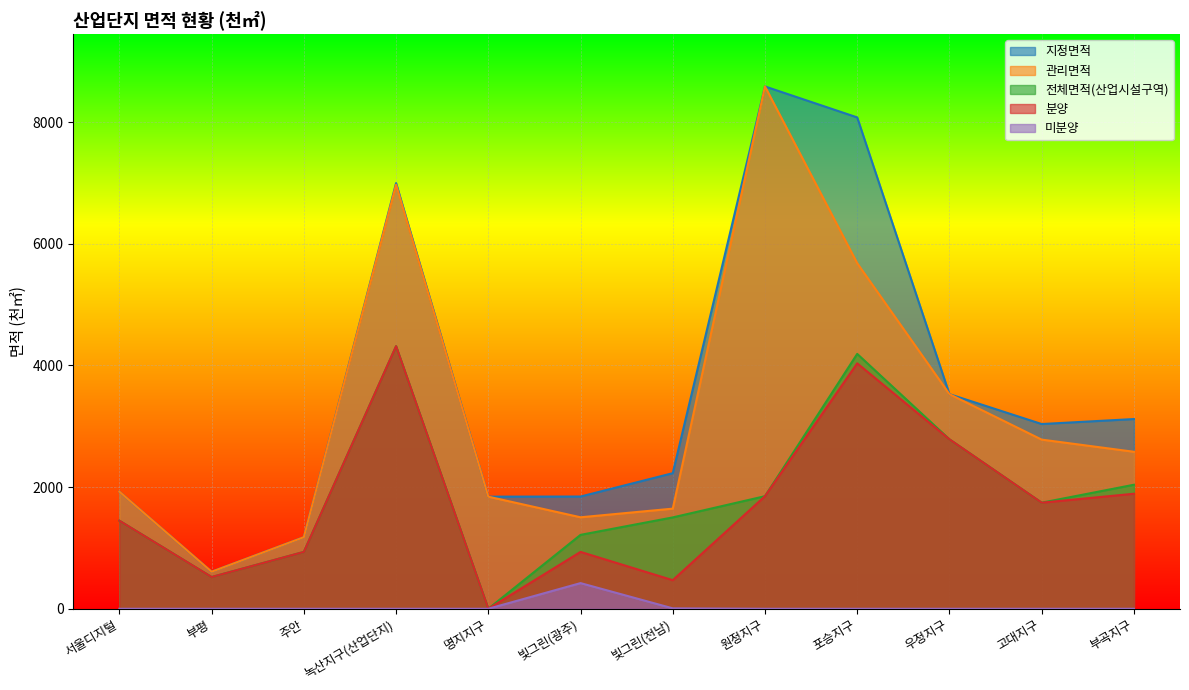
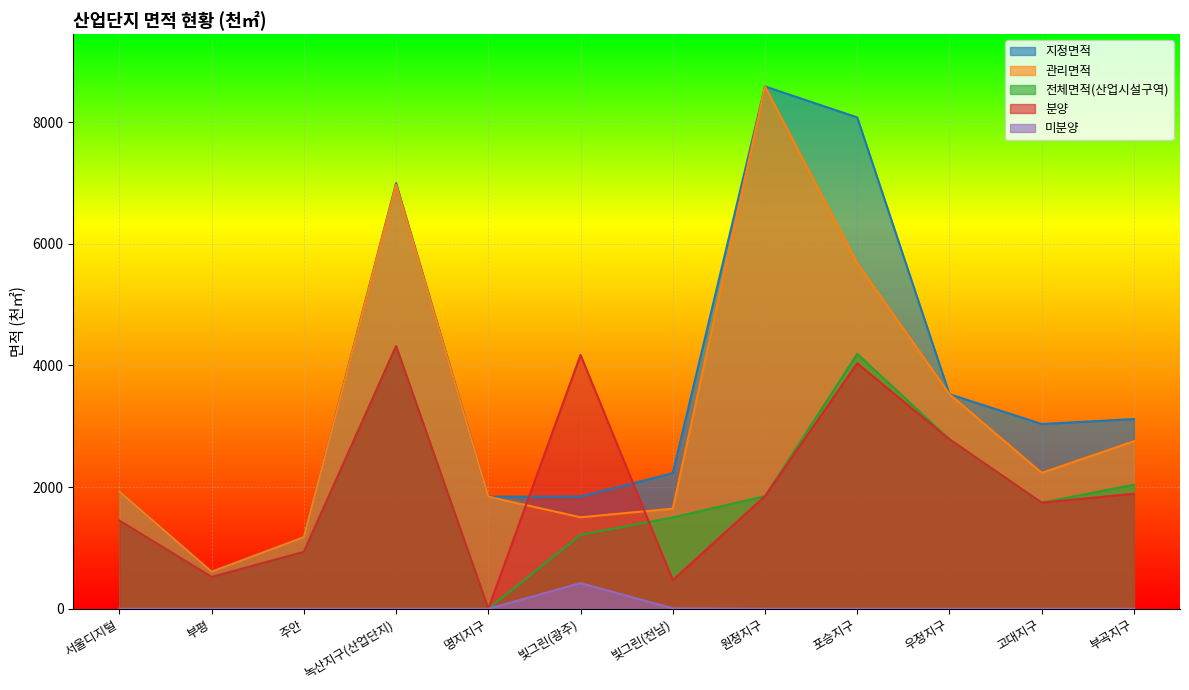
분양, 빛그린(광주): 900 -> 4200
관리면적, 고대지구: 2800 -> 2200
관리면적, 부곡지구: 2600 -> 2800
